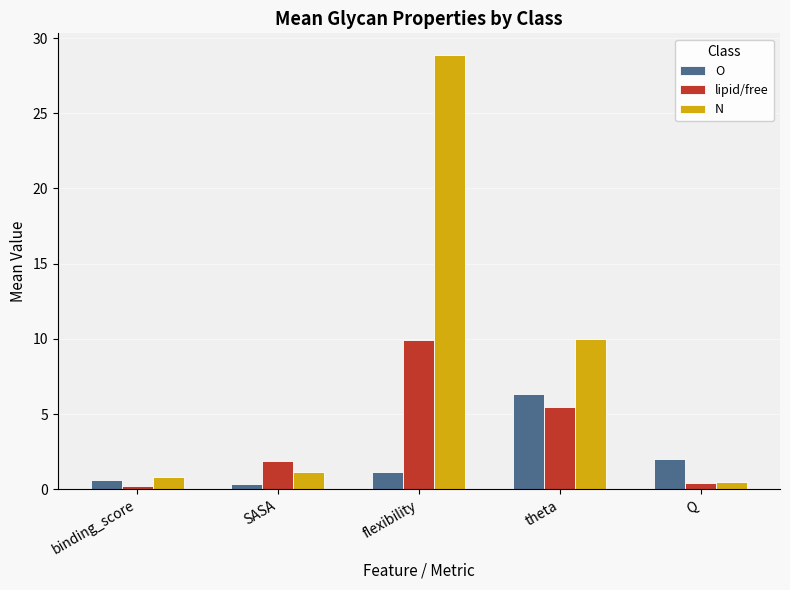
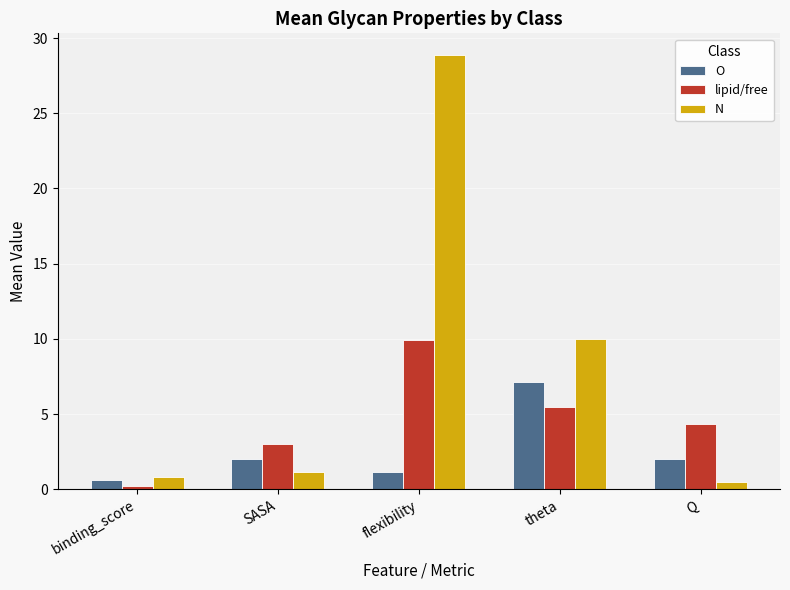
O, SASA: 0.3 -> 2.0
lipid/free, SASA: 1.9 -> 3.0
O, theta: 6.3 -> 7.2
lipid/free, Q: 0.4 -> 4.3
